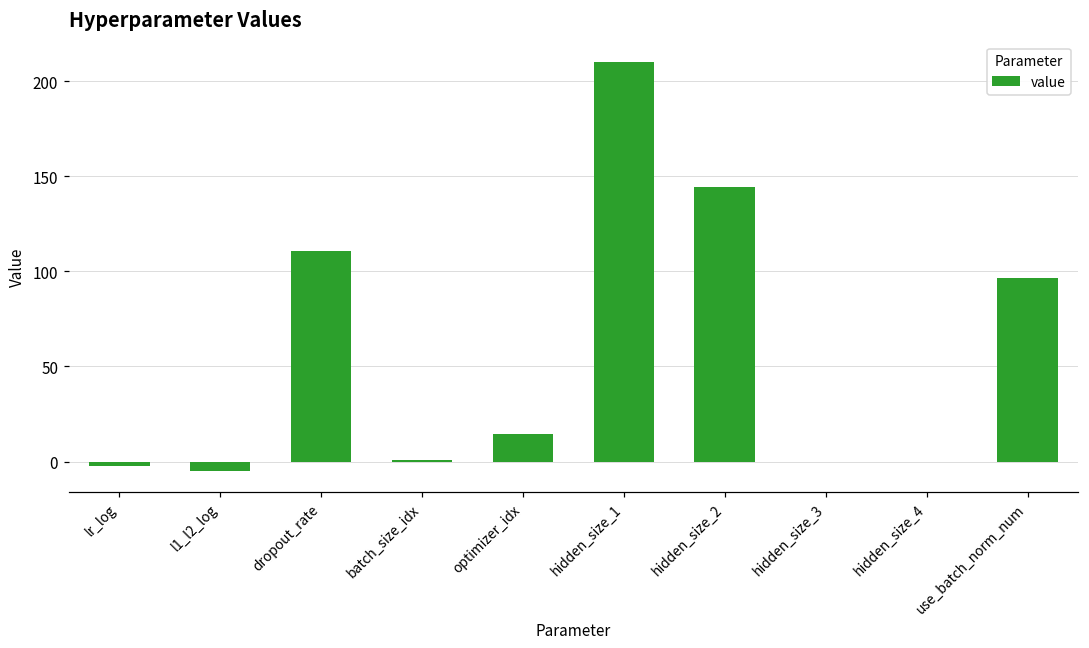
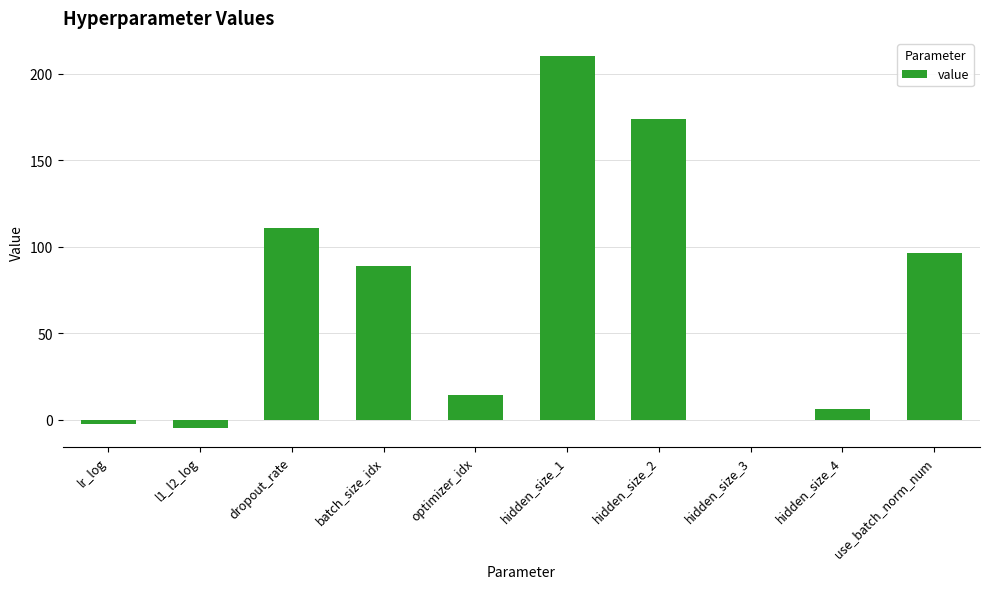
batch_size_idx: 1 -> 89
hidden_size_2: 144 -> 174
hidden_size_4: 0 -> 6
